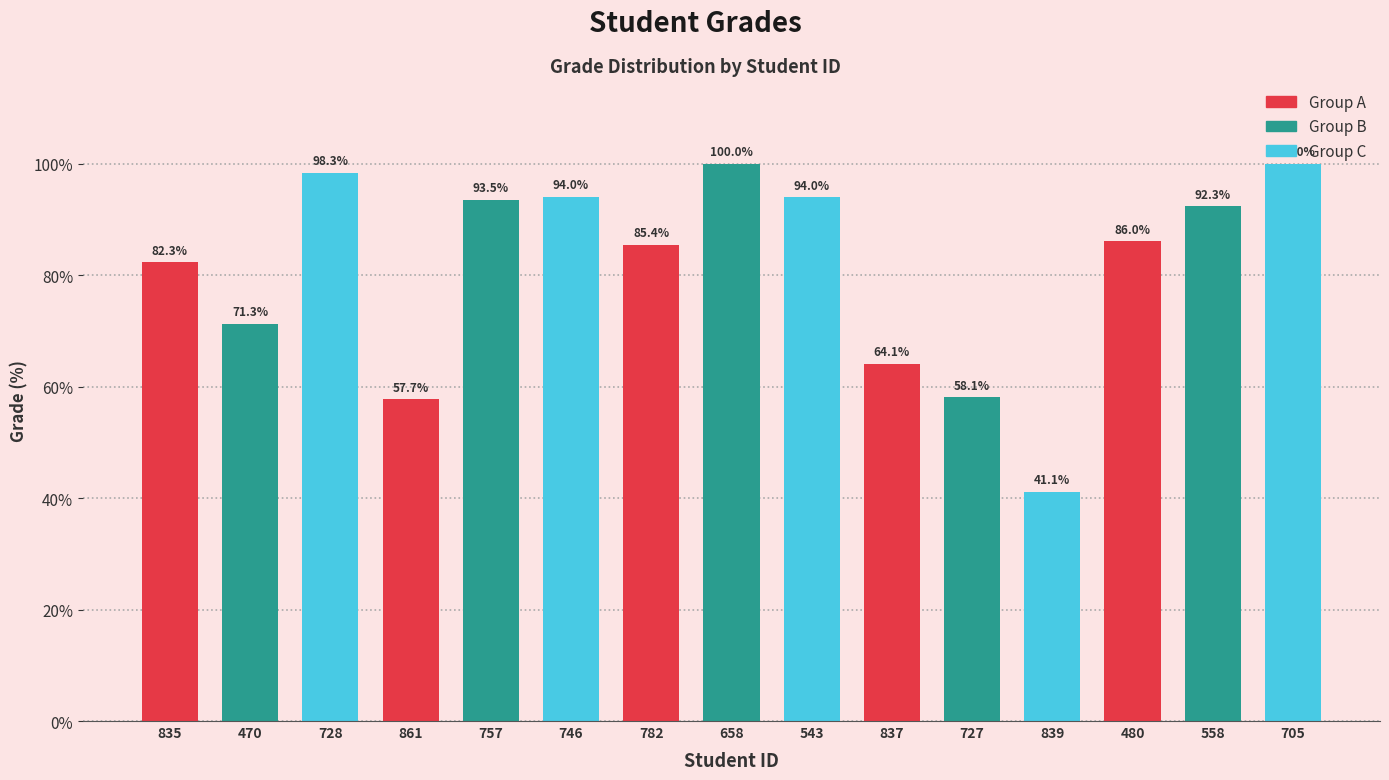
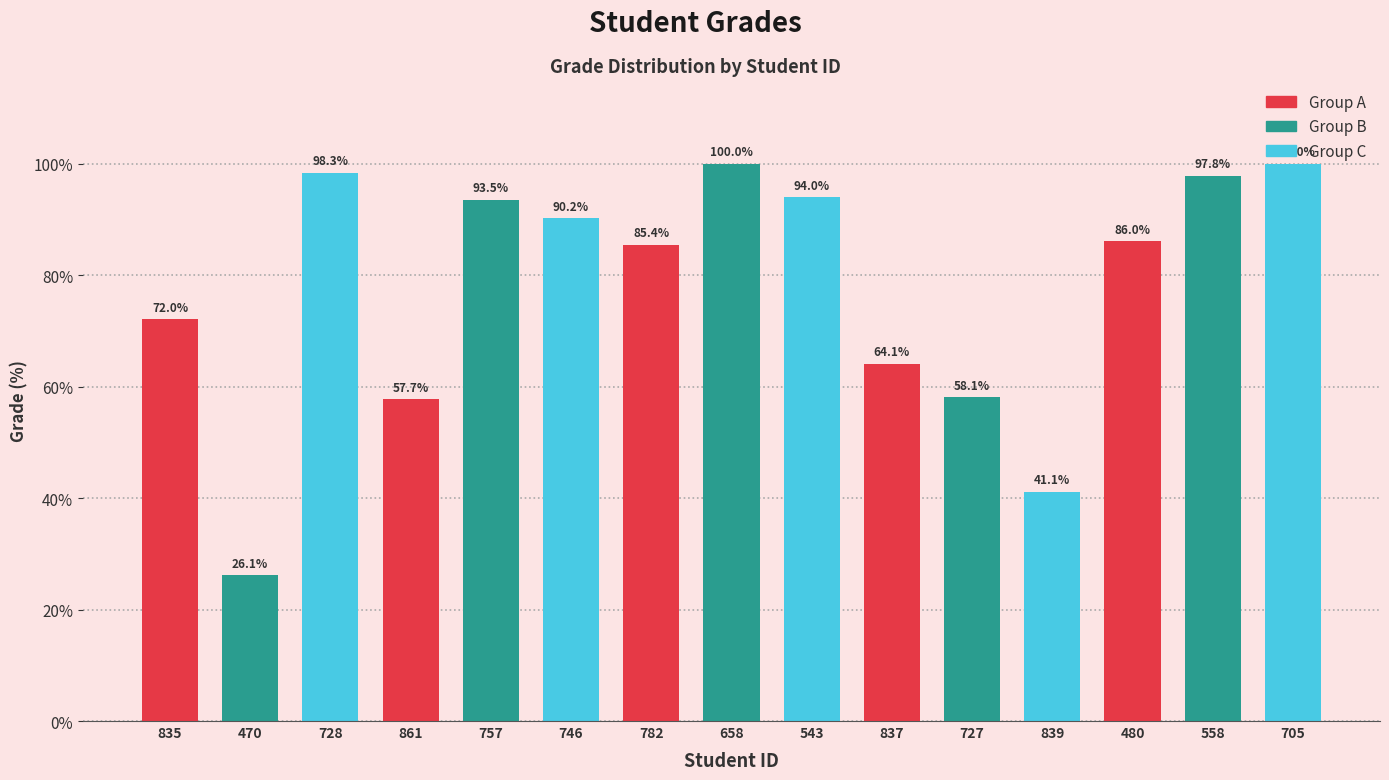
835: 82.3% -> 72.0%
470: 71.3% -> 26.1%
746: 94.0% -> 90.2%
558: 92.3% -> 97.8%
